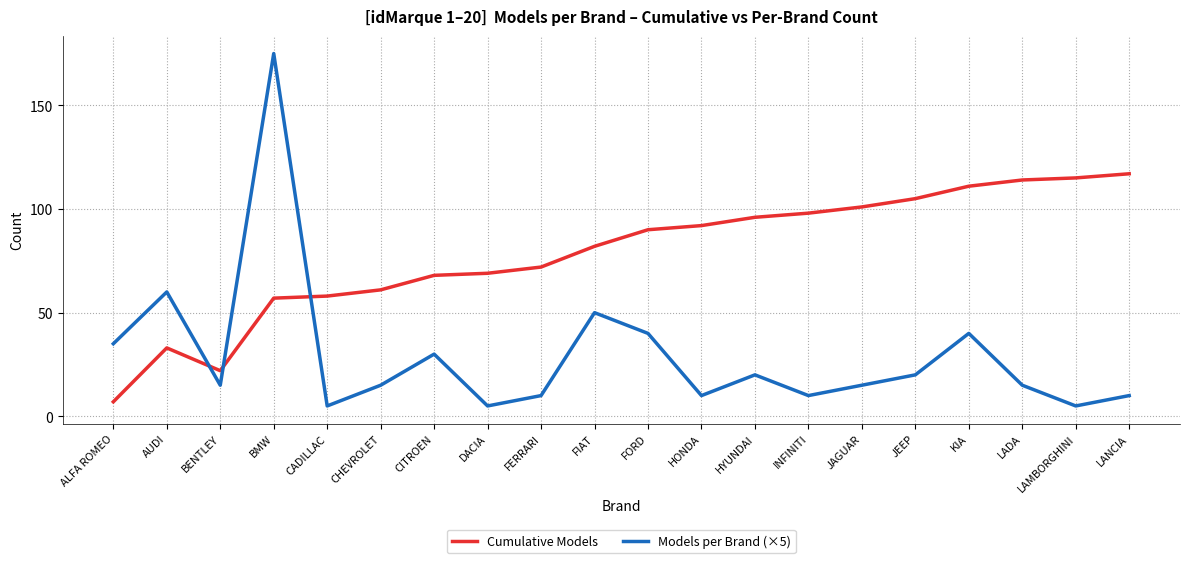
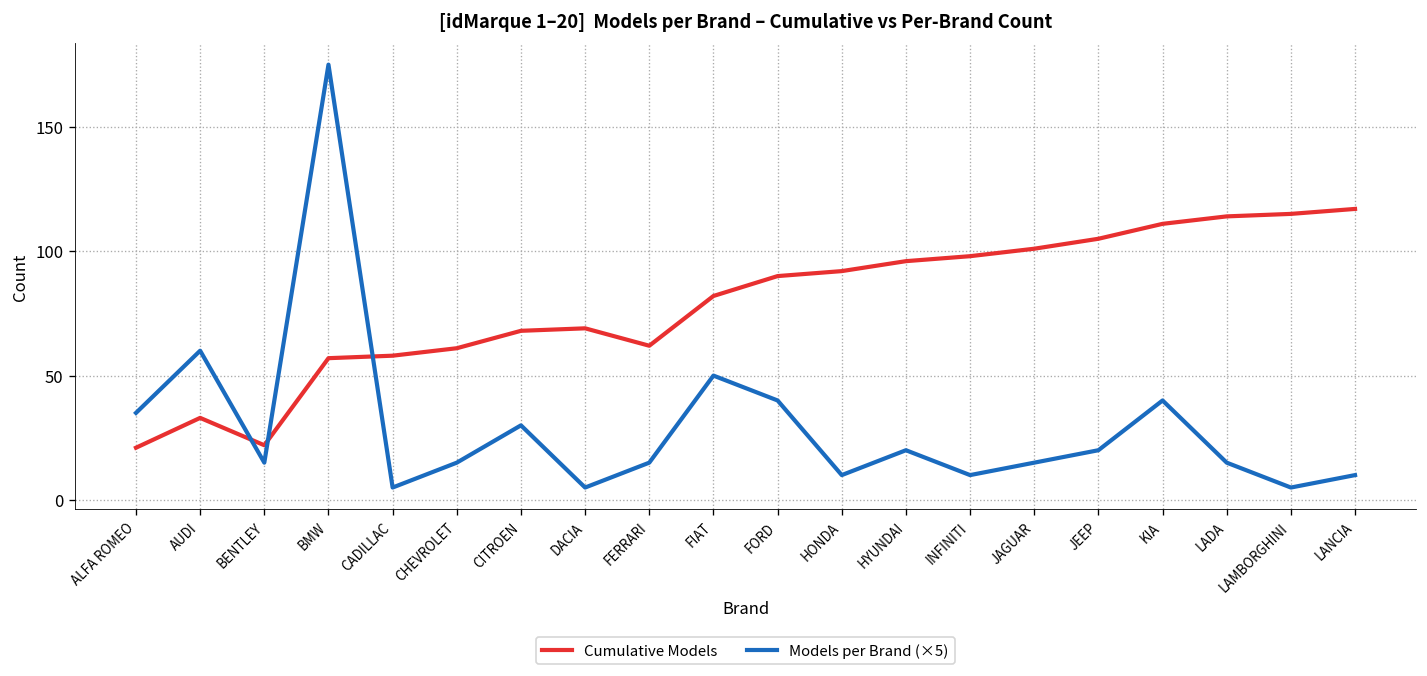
Cumulative Models, ALFA ROMEO: 7 -> 21
Cumulative Models, FERRARI: 72 -> 62
Models per Brand (×5), FERRARI: 10 -> 15
